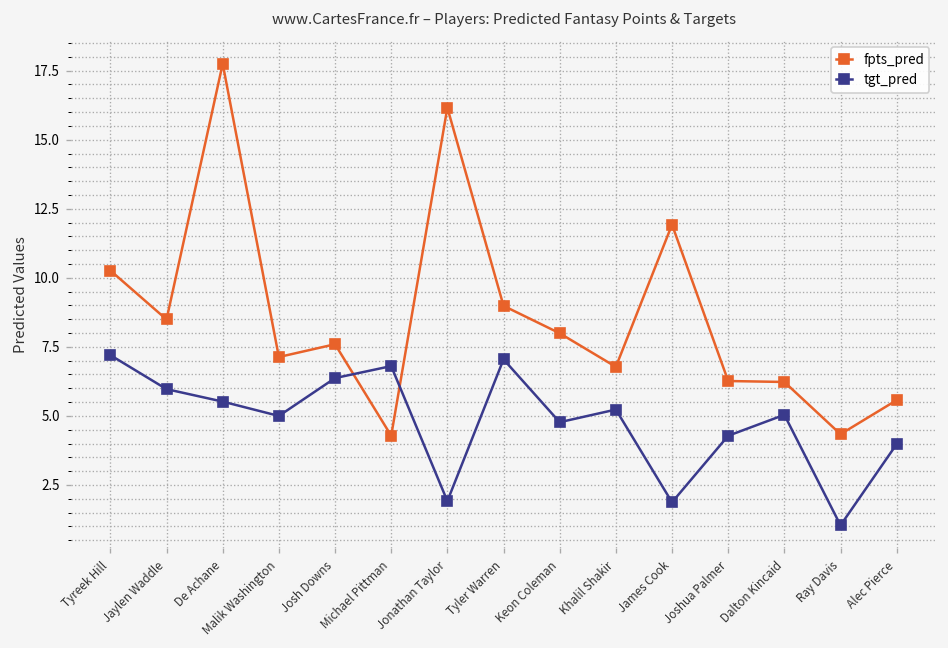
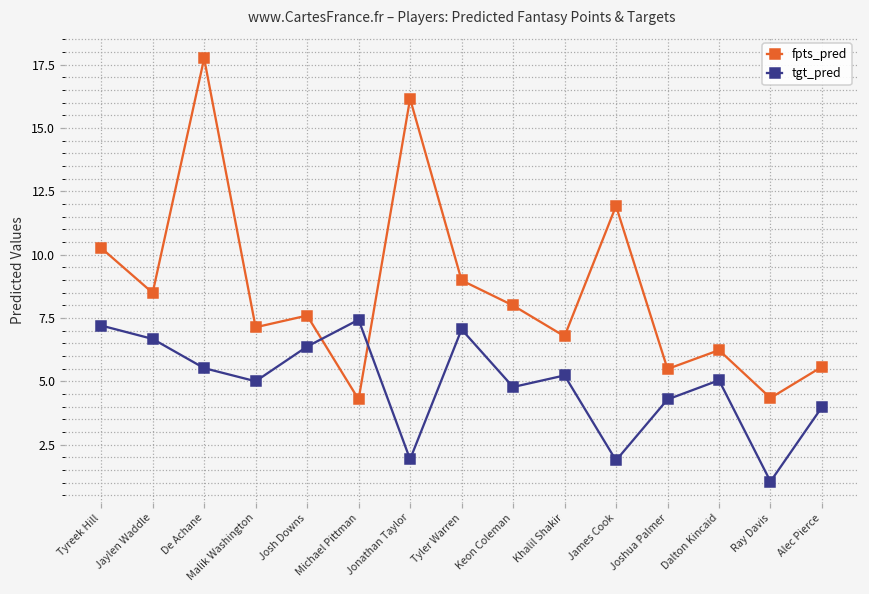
tgt_pred, Jaylen Waddle: 6.0 -> 6.7
tgt_pred, Michael Pittman: 6.8 -> 7.4
fpts_pred, Joshua Palmer: 6.3 -> 5.5
